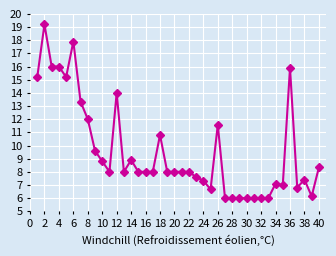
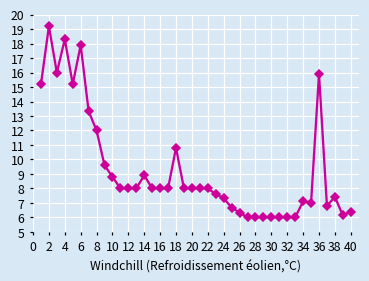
4: 16.0 -> 18.3
12: 14 -> 8
26: 11.6 -> 6.3
40: 8.3 -> 6.4
